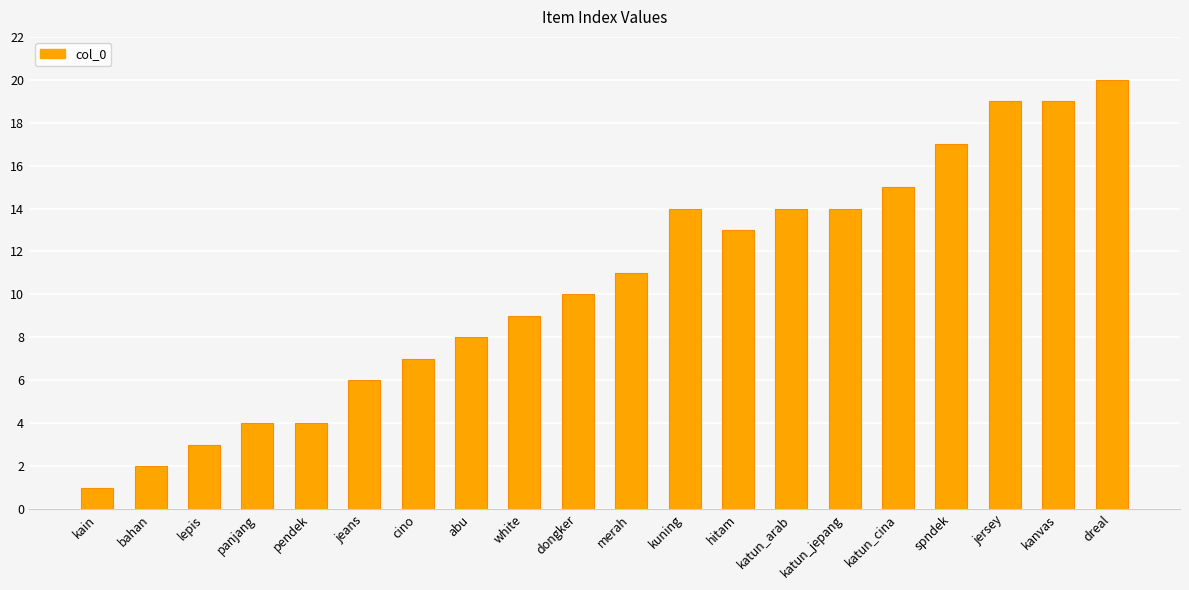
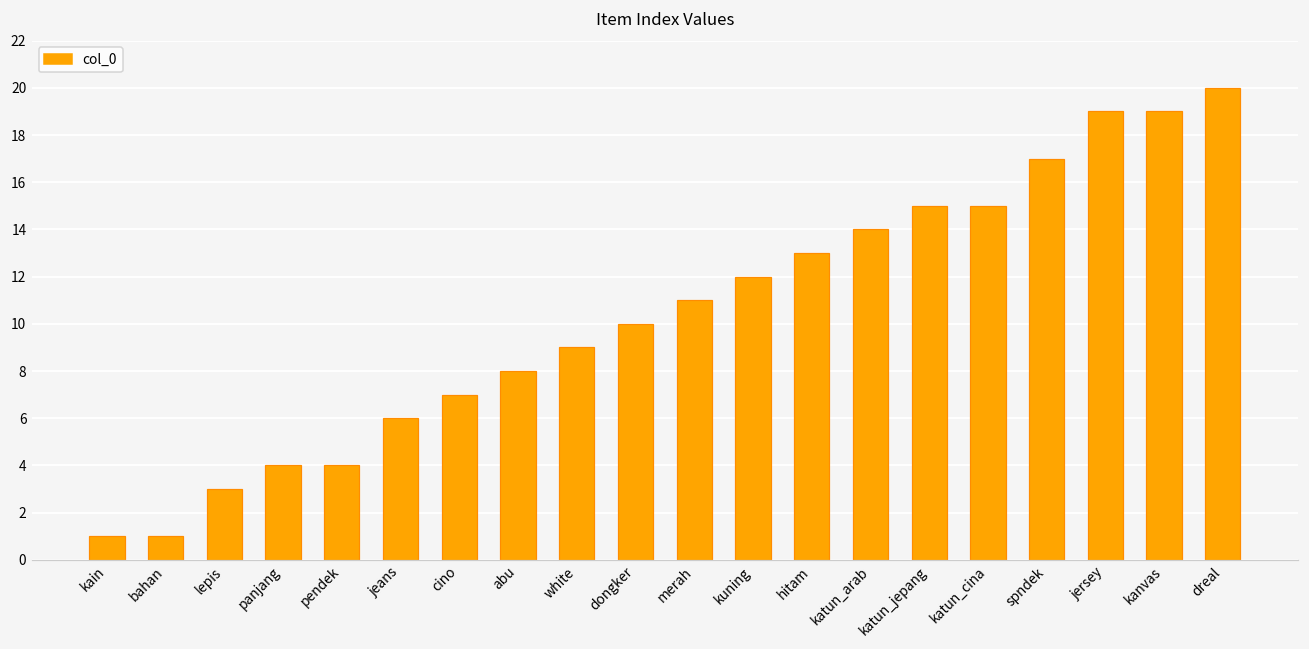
bahan: 2 -> 1
kuning: 14 -> 12
katun_jepang: 14 -> 15
